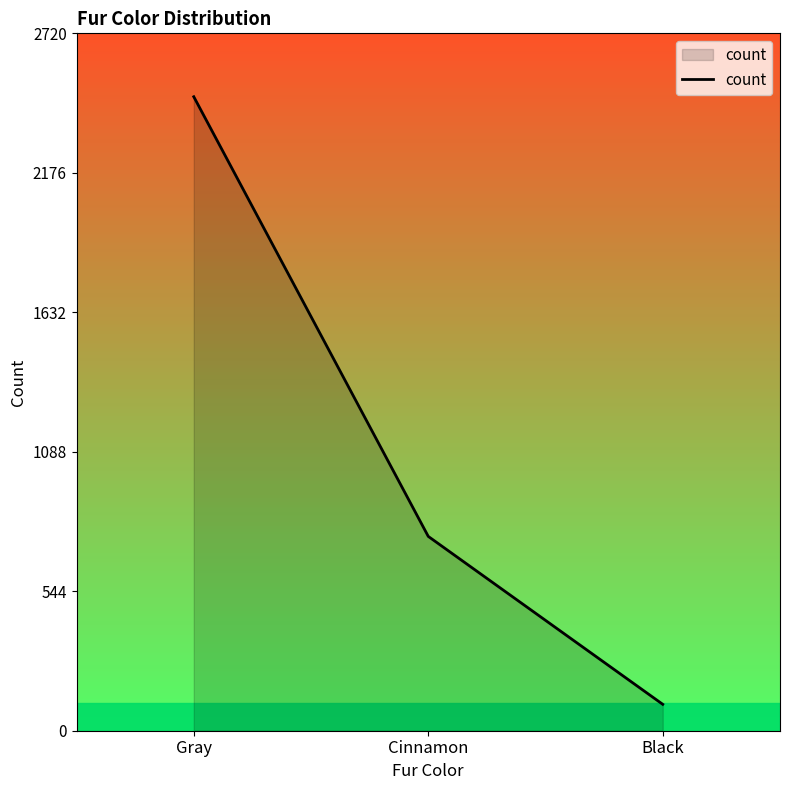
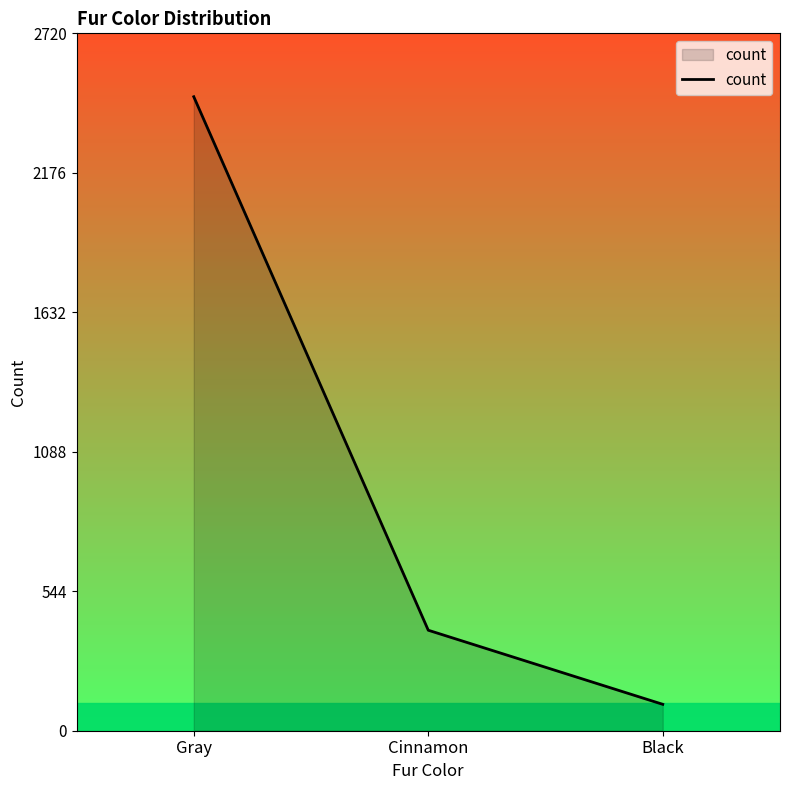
Cinnamon: 760 -> 390
